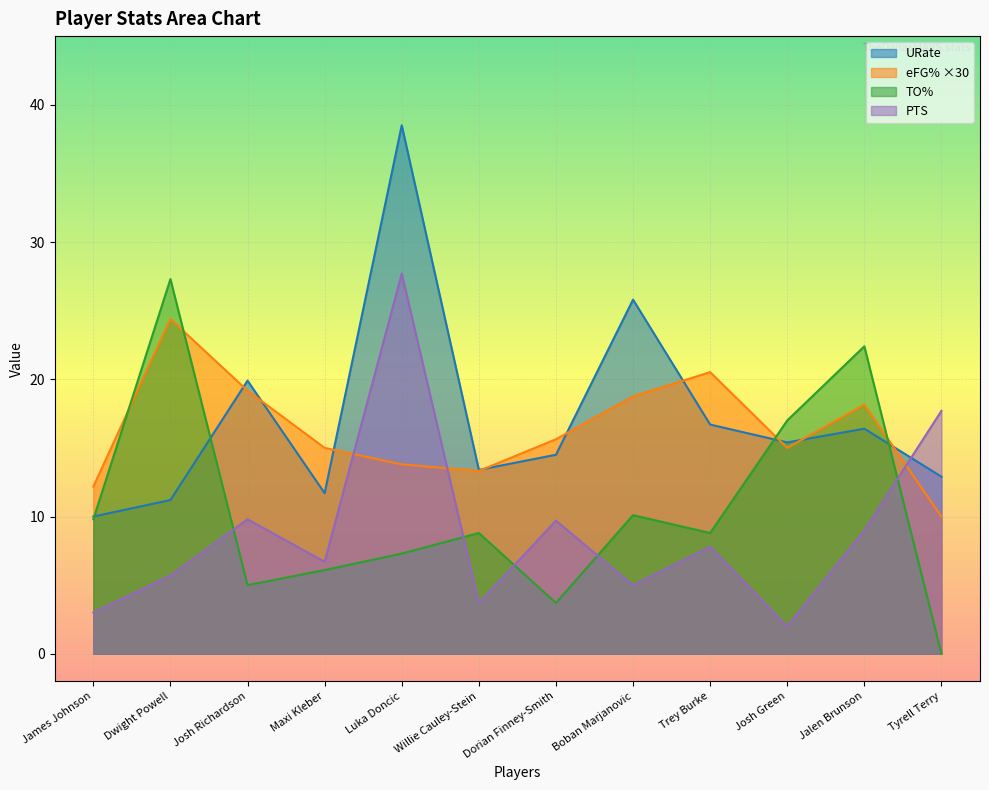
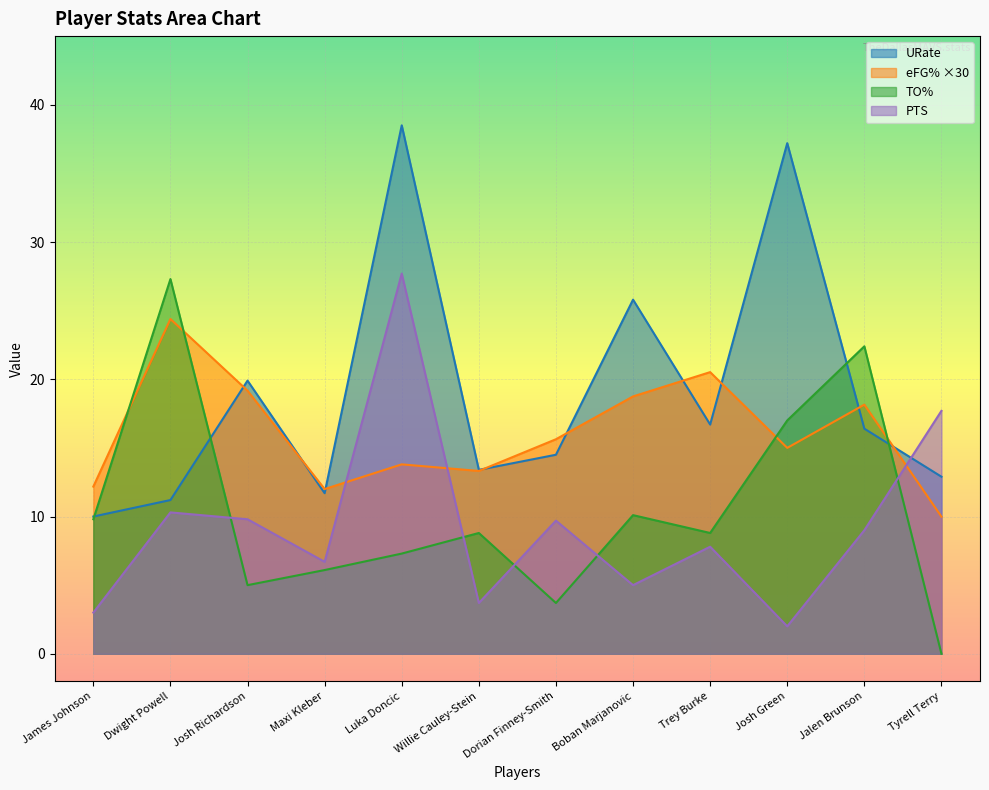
PTS, Dwight Powell: 5.7 -> 10.3
eFG% ×30, Maxi Kleber: 15.0 -> 12.0
URate, Josh Green: 15.4 -> 37.2
